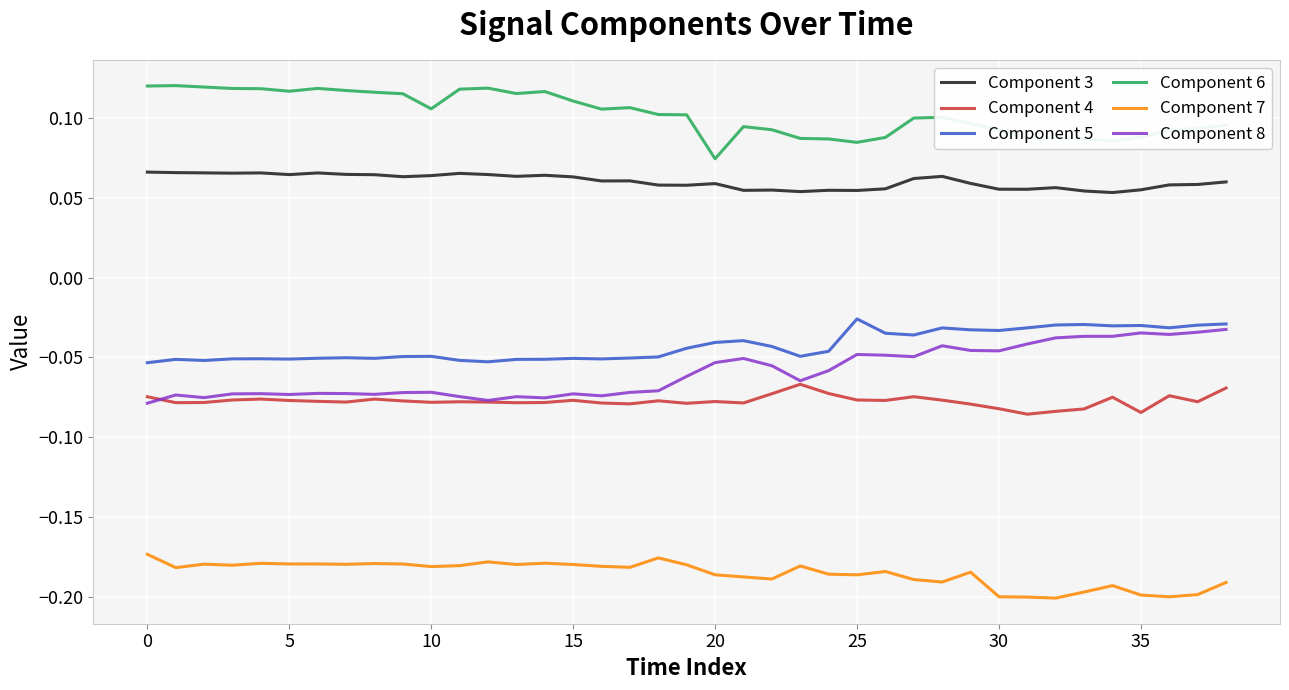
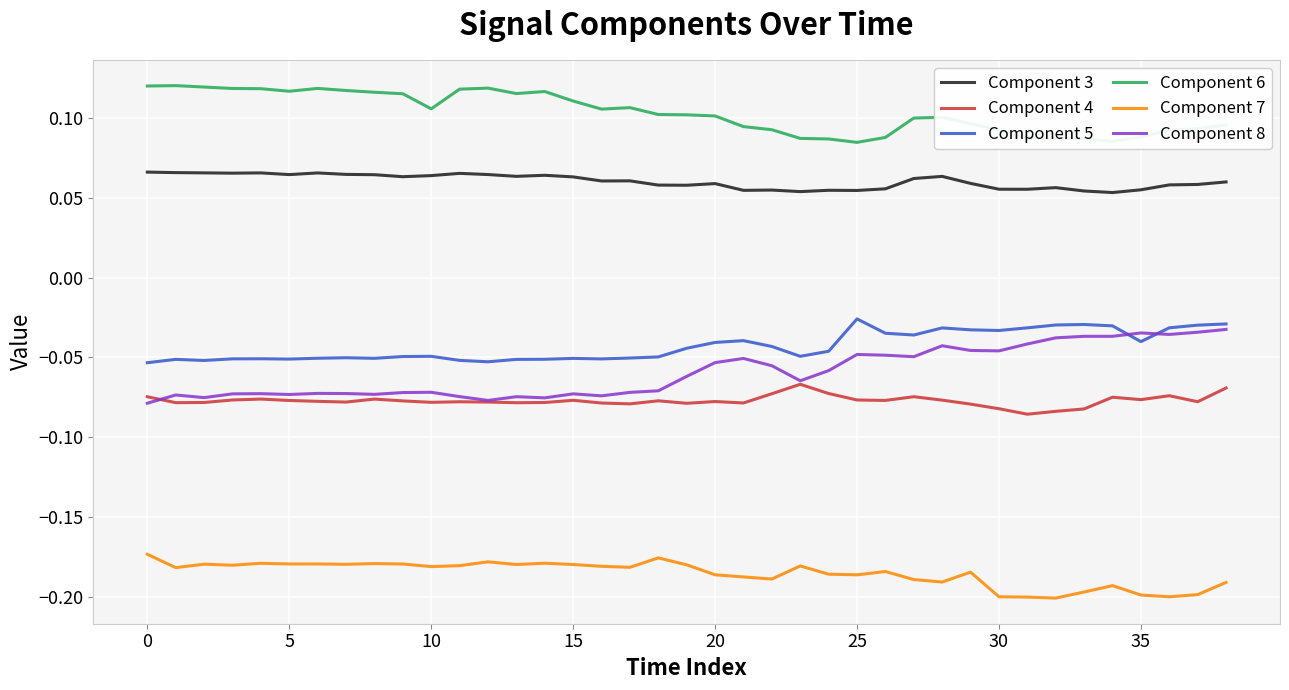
Component 6, 20: 0.074 -> 0.101
Component 4, 35: -0.084 -> -0.076
Component 5, 35: -0.030 -> -0.040
